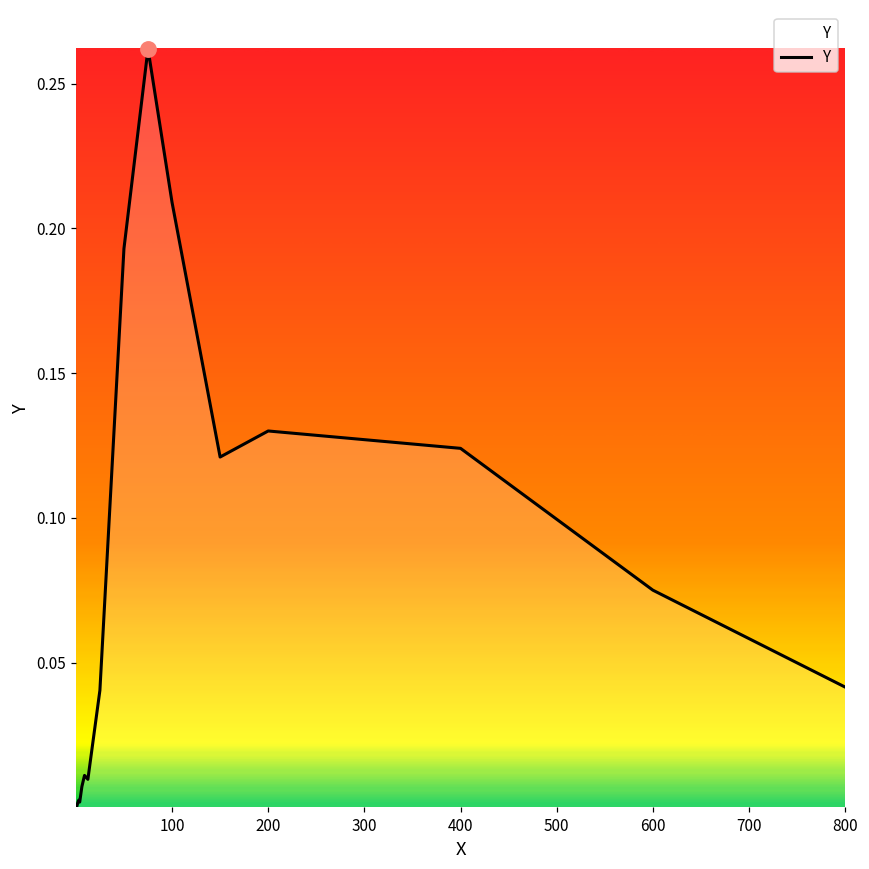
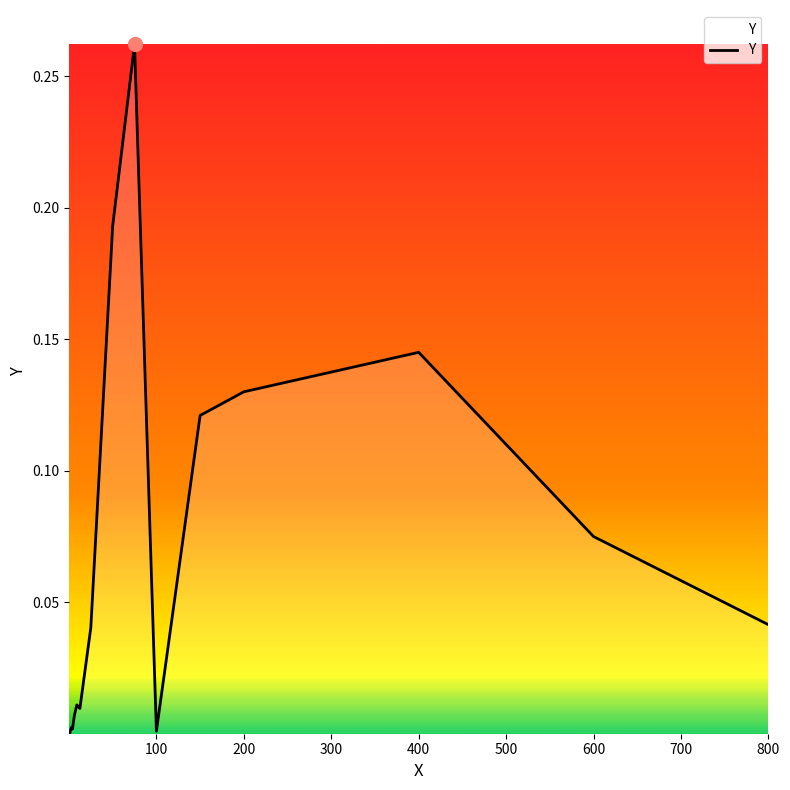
Y, 100: 0.209 -> 0.001
Y, 400: 0.124 -> 0.145
